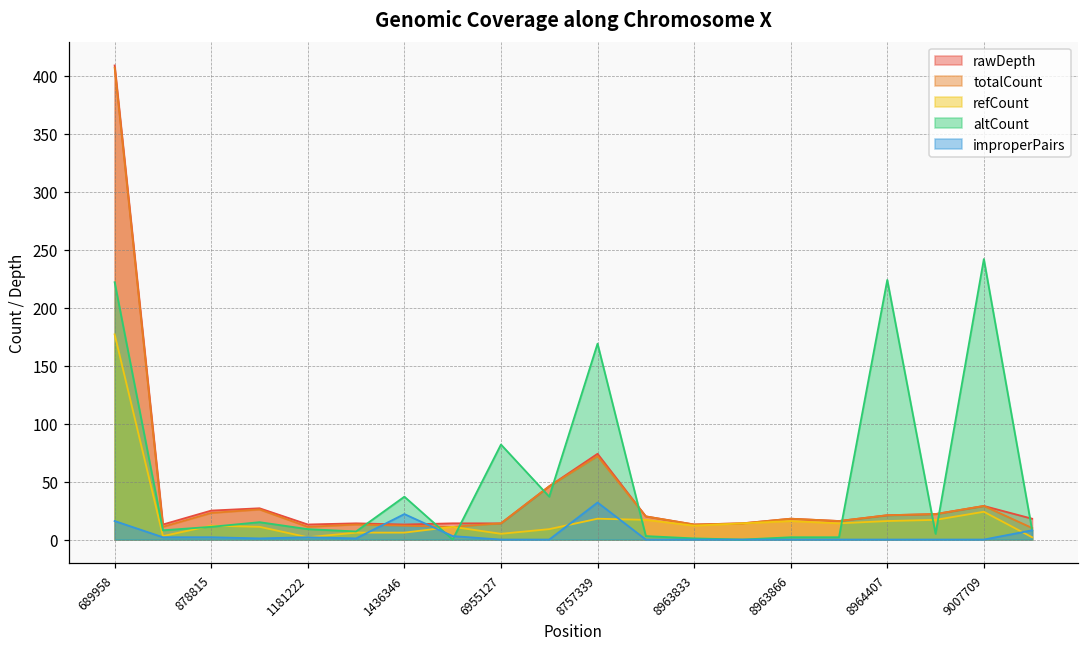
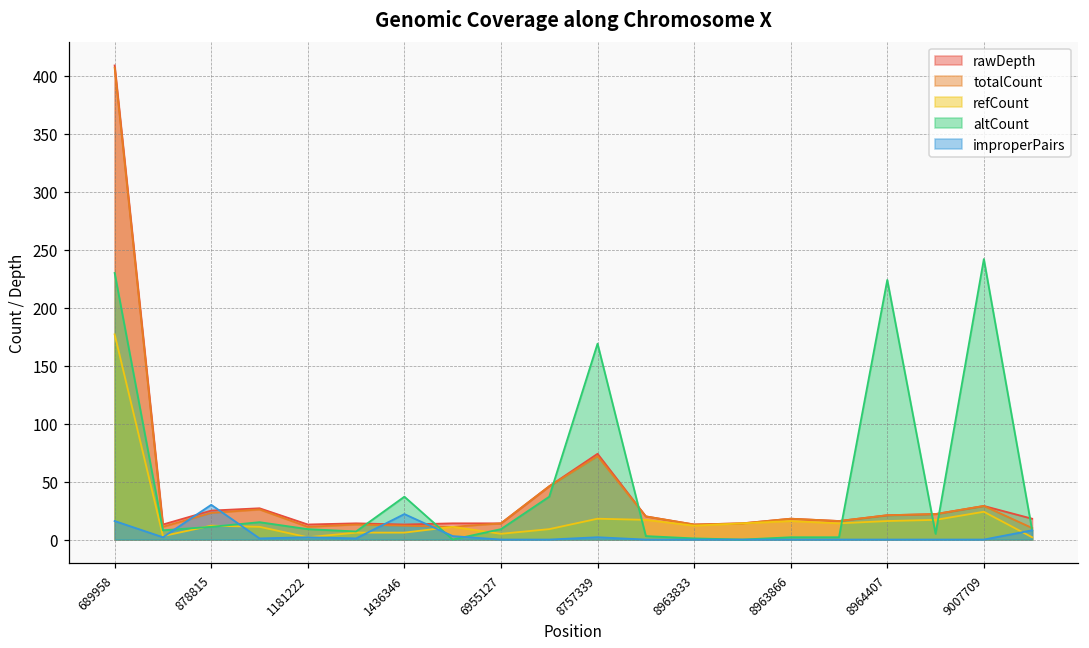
altCount, 689958: 222 -> 230
improperPairs, 878815: 2 -> 30
altCount, 6955127: 82 -> 9
improperPairs, 8757339: 32 -> 2
